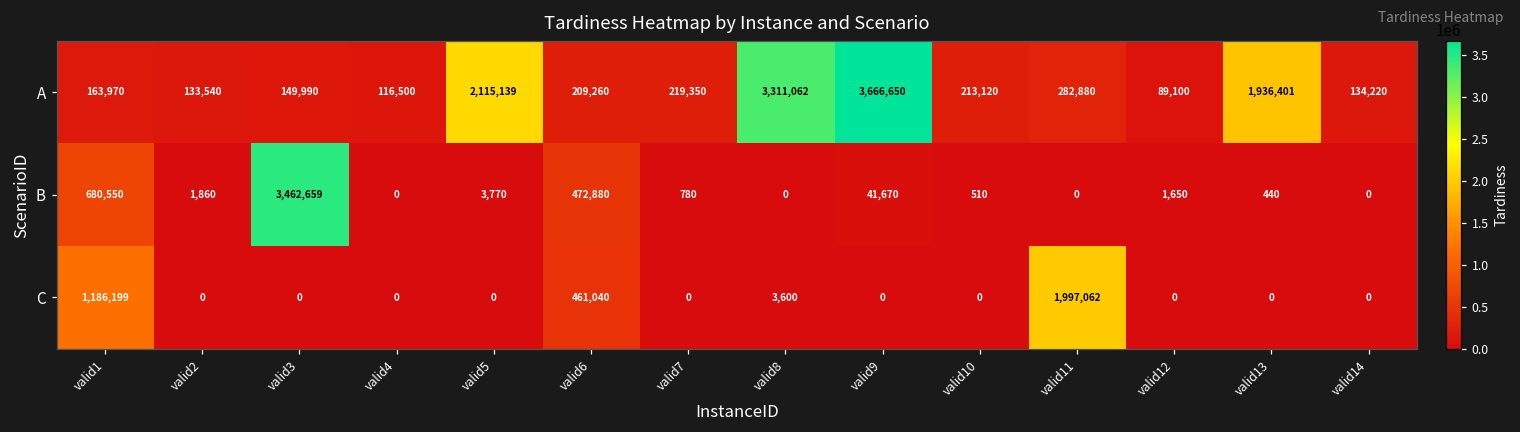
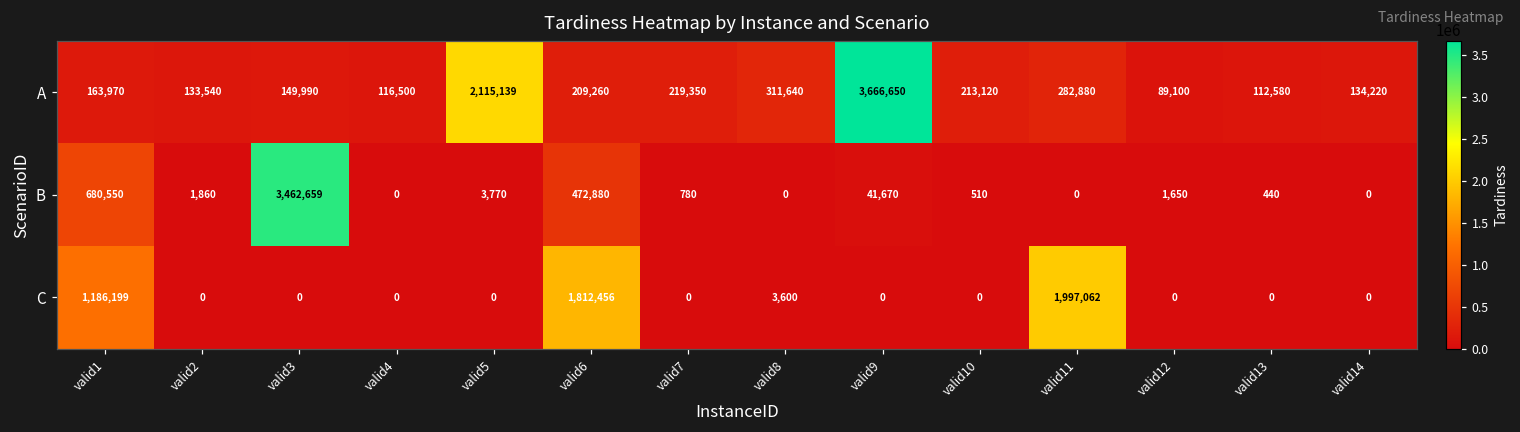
A, valid8: 3,311,062 -> 311,640
A, valid13: 1,936,401 -> 112,580
C, valid6: 461,040 -> 1,812,456
